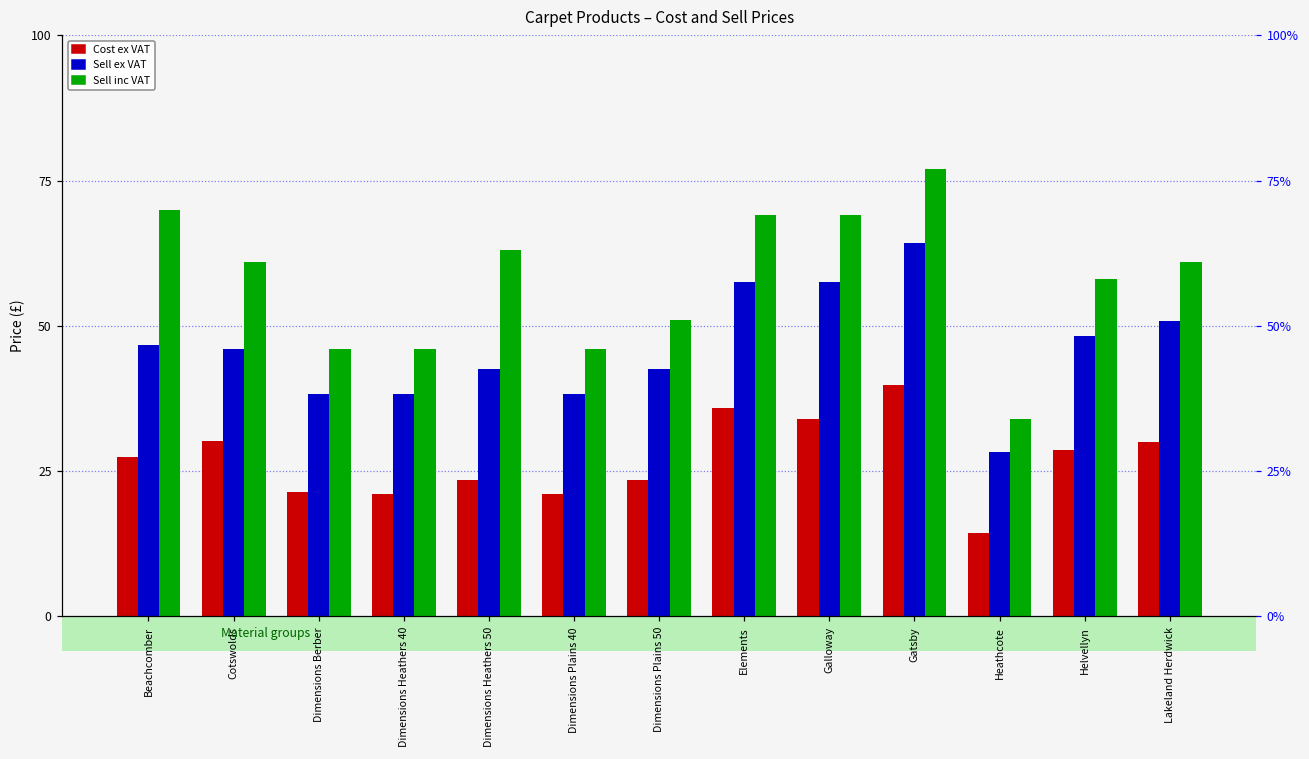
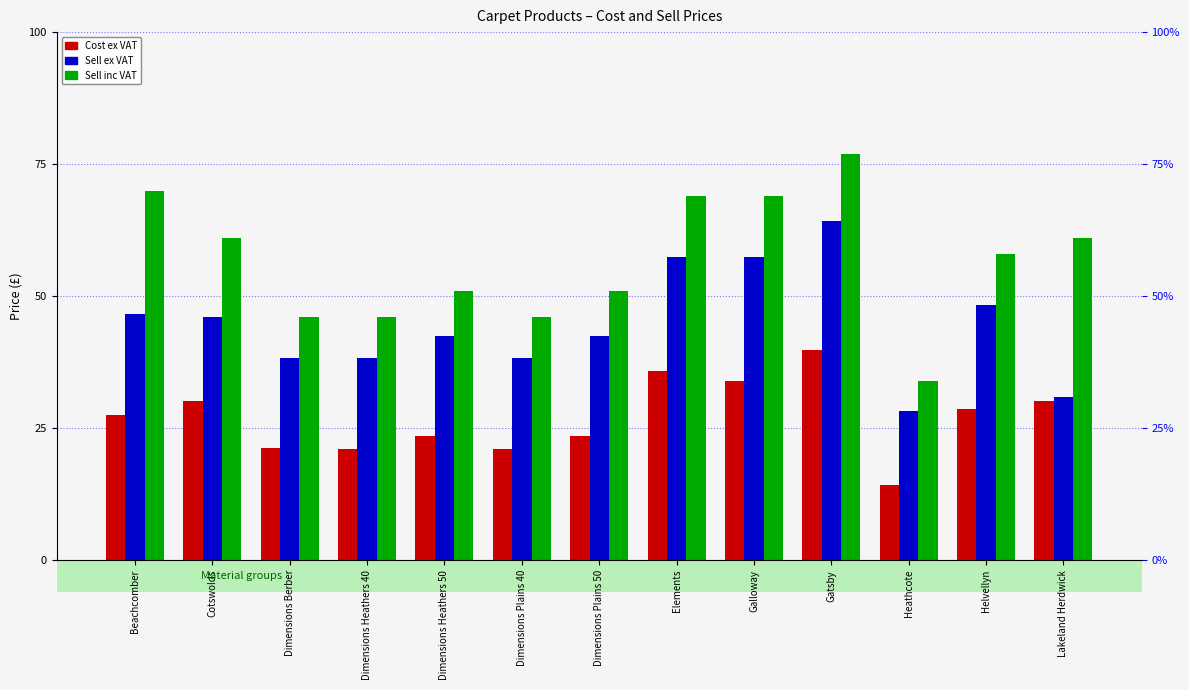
Sell inc VAT, Dimensions Heathers 50: 63 -> 51
Sell ex VAT, Lakeland Herdwick: 51 -> 31
